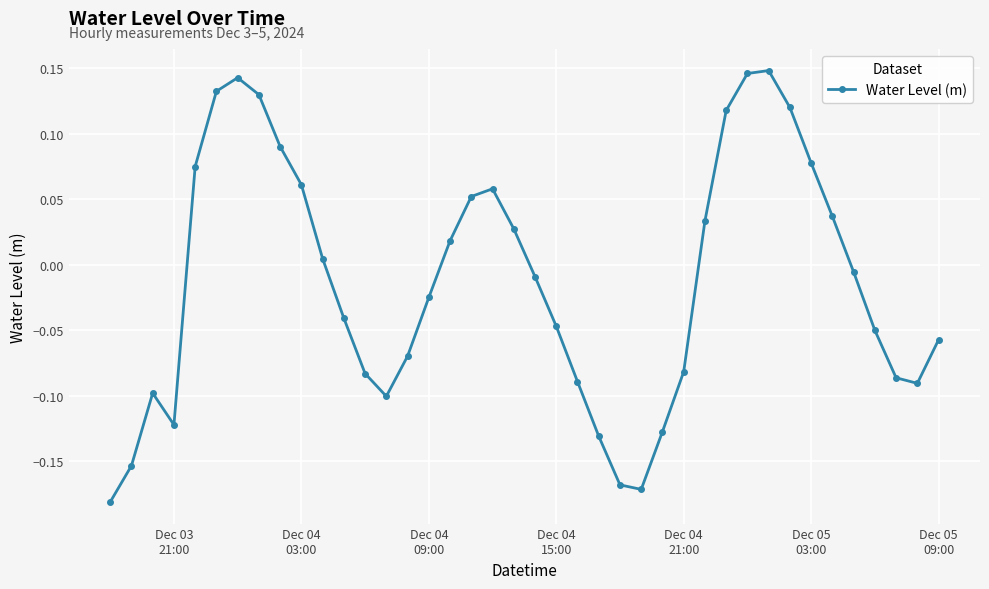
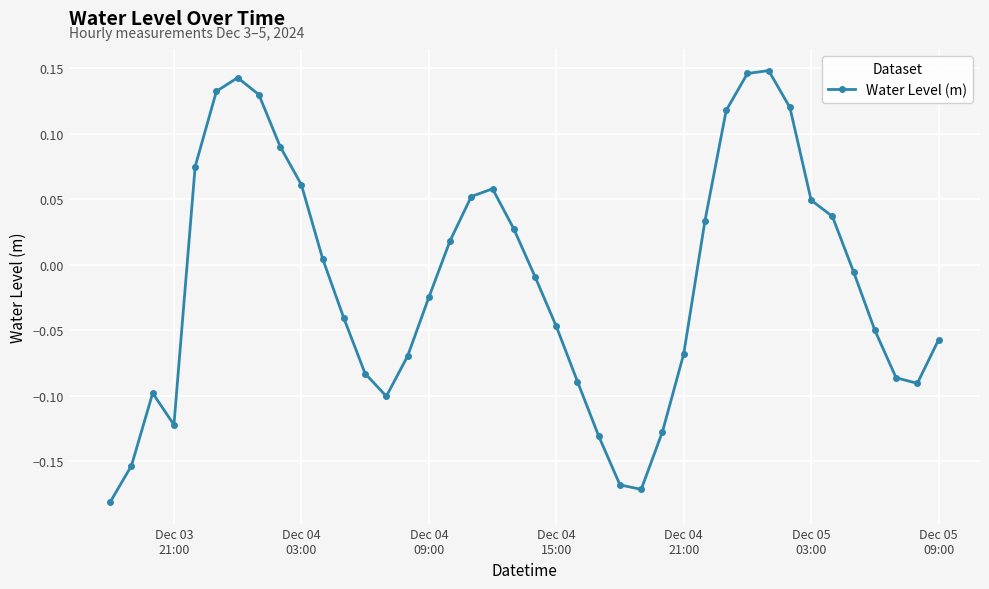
Dec 04 21:00: -0.082 -> -0.068
Dec 05 03:00: 0.078 -> 0.049
